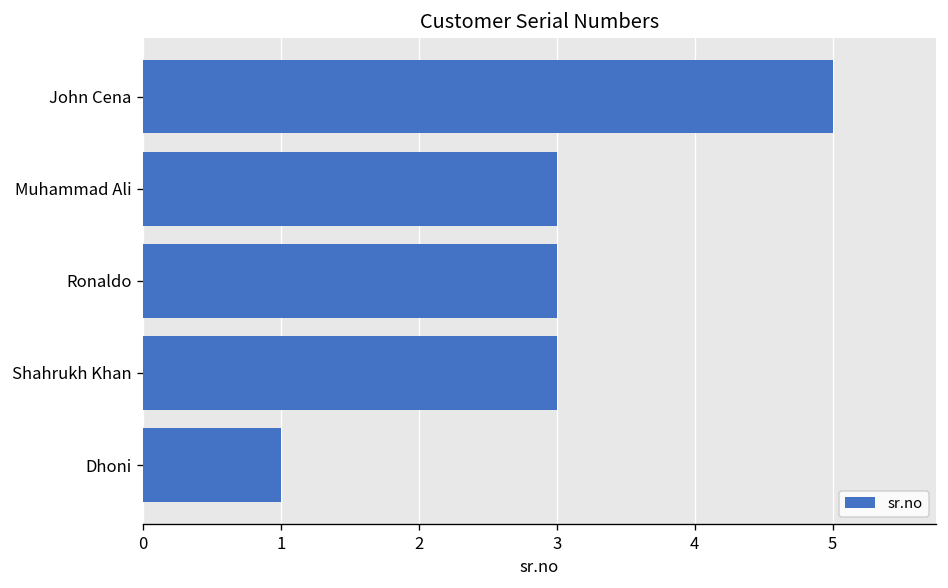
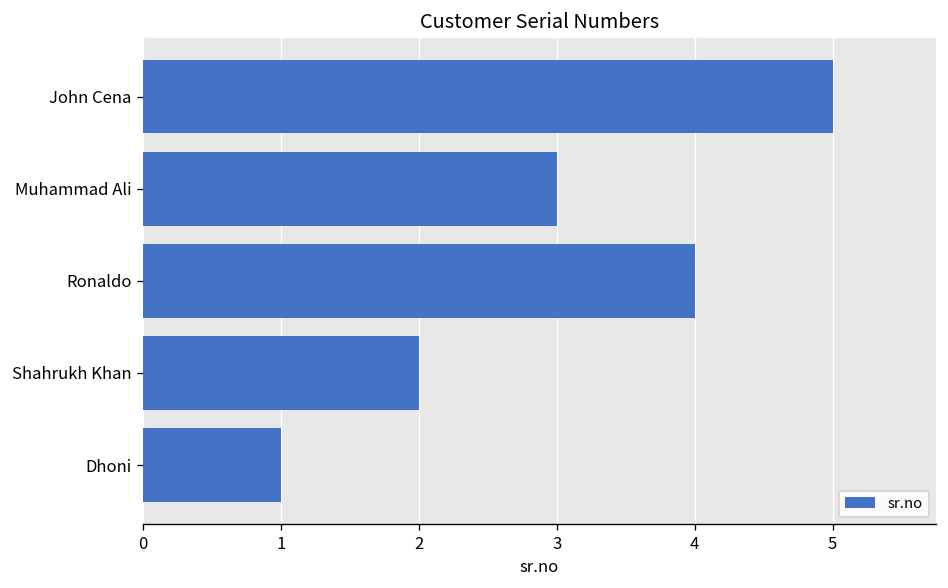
Ronaldo: 3 -> 4
Shahrukh Khan: 3 -> 2
